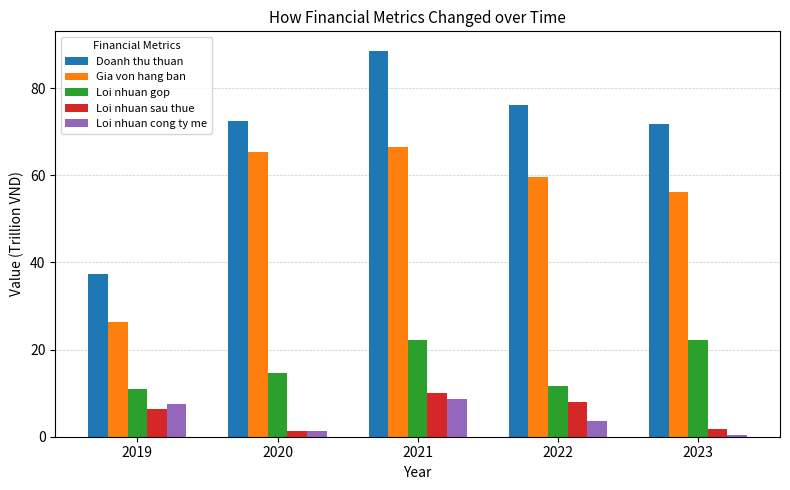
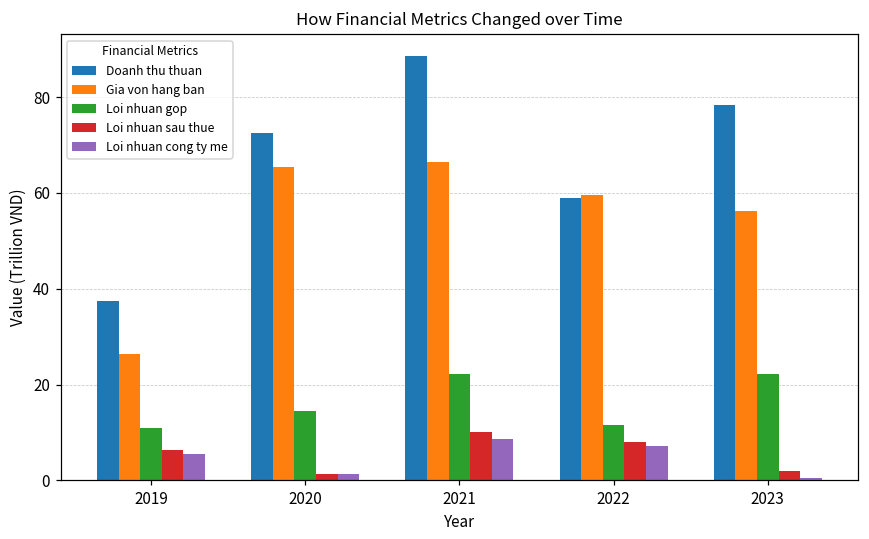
Loi nhuan cong ty me, 2019: 8 -> 6
Doanh thu thuan, 2022: 76 -> 59
Loi nhuan cong ty me, 2022: 4 -> 7
Doanh thu thuan, 2023: 72 -> 78
